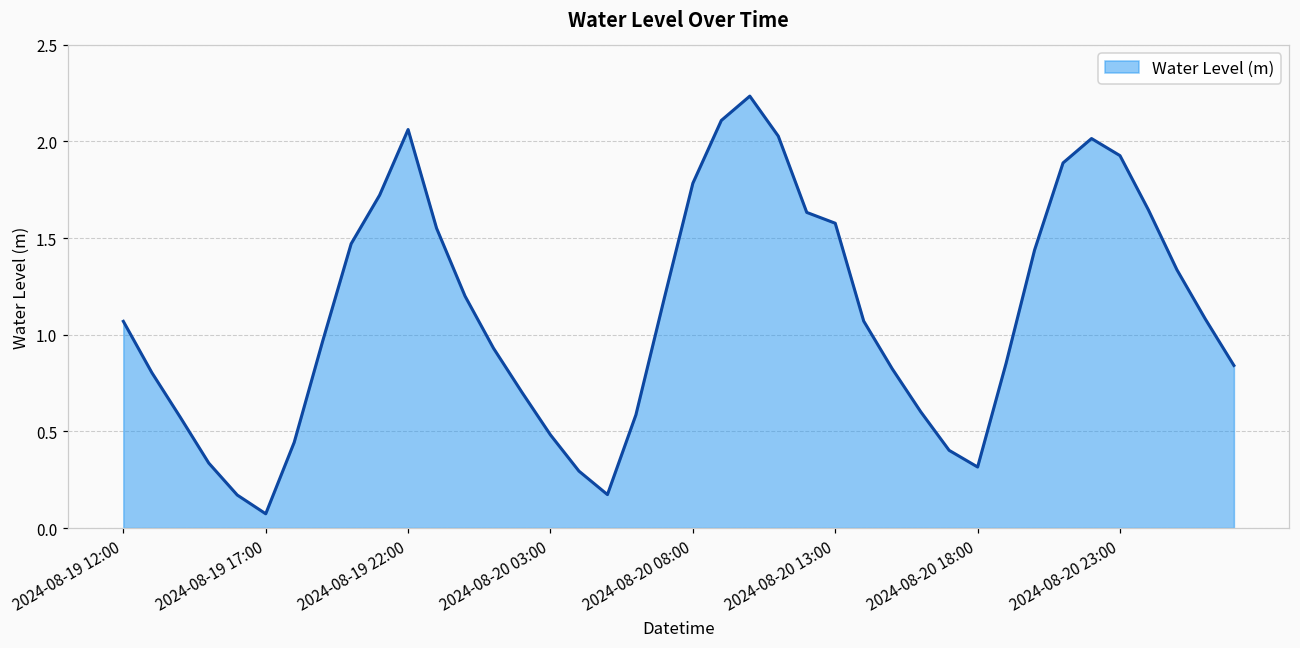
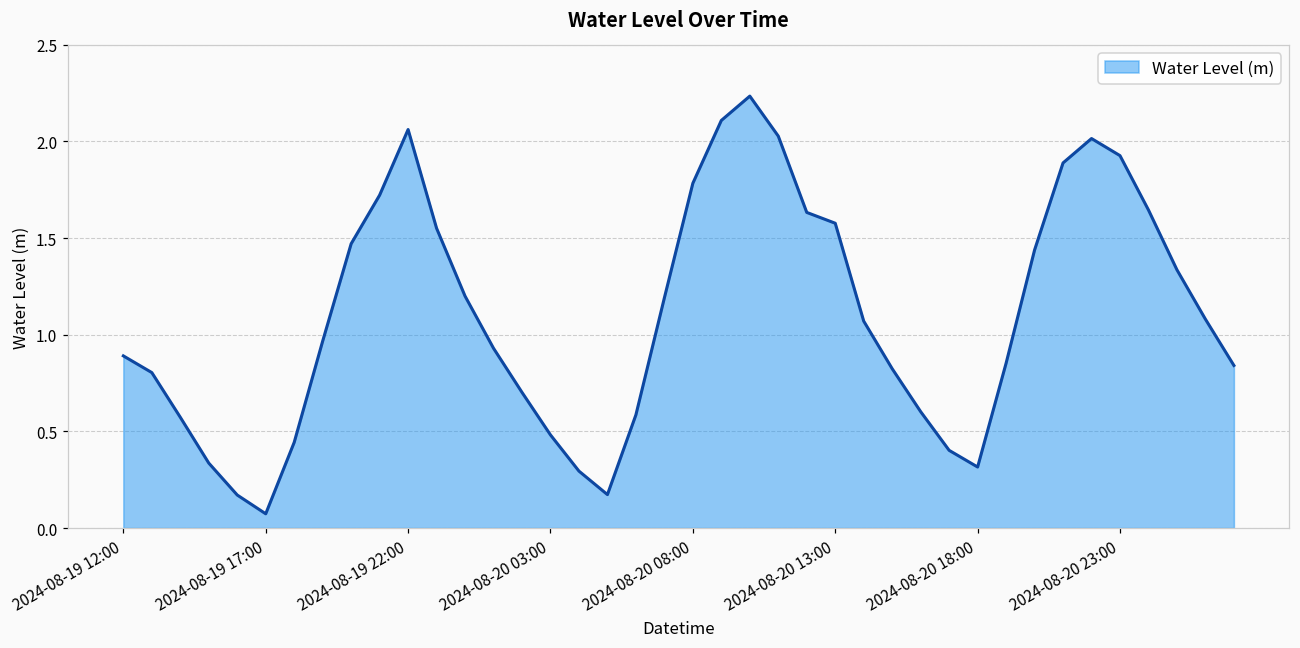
2024-08-19 12:00: 1.07 -> 0.89
